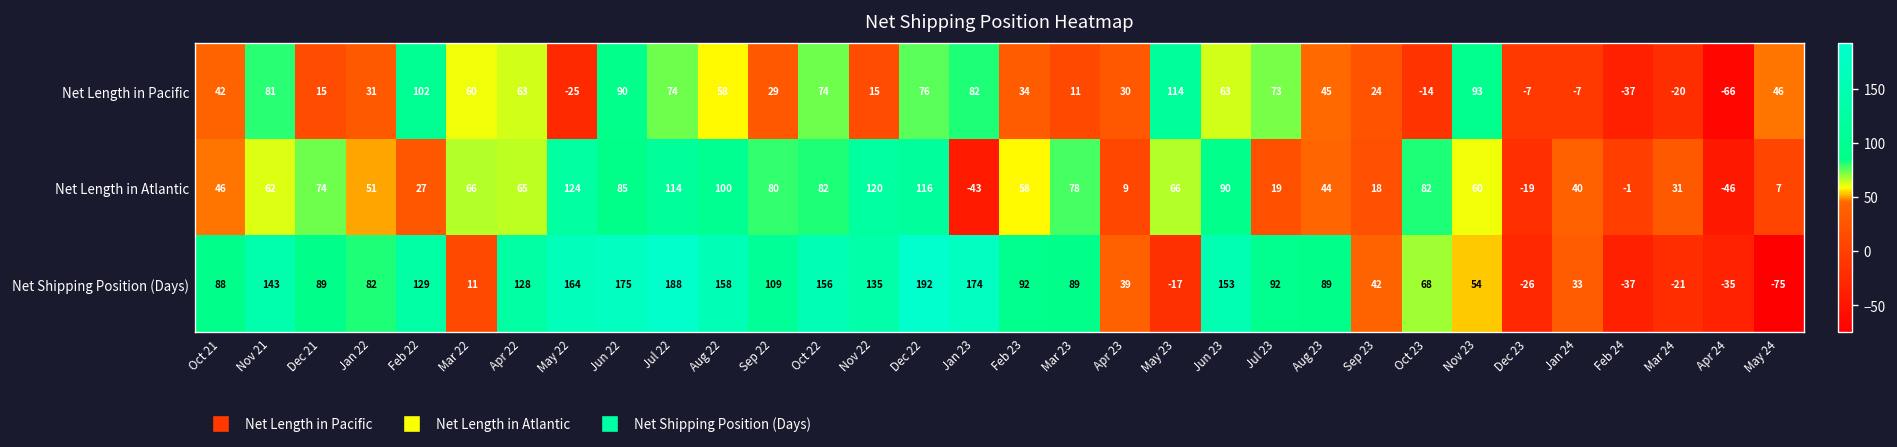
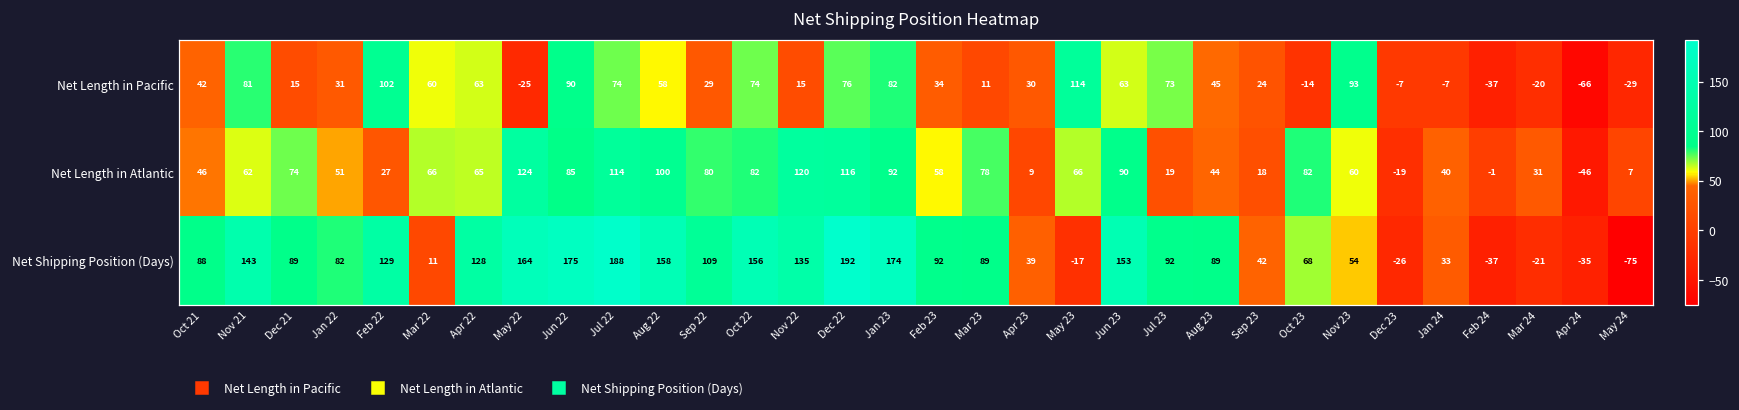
Net Length in Pacific, May 24: 46 -> -29
Net Length in Atlantic, Jan 23: -43 -> 92
